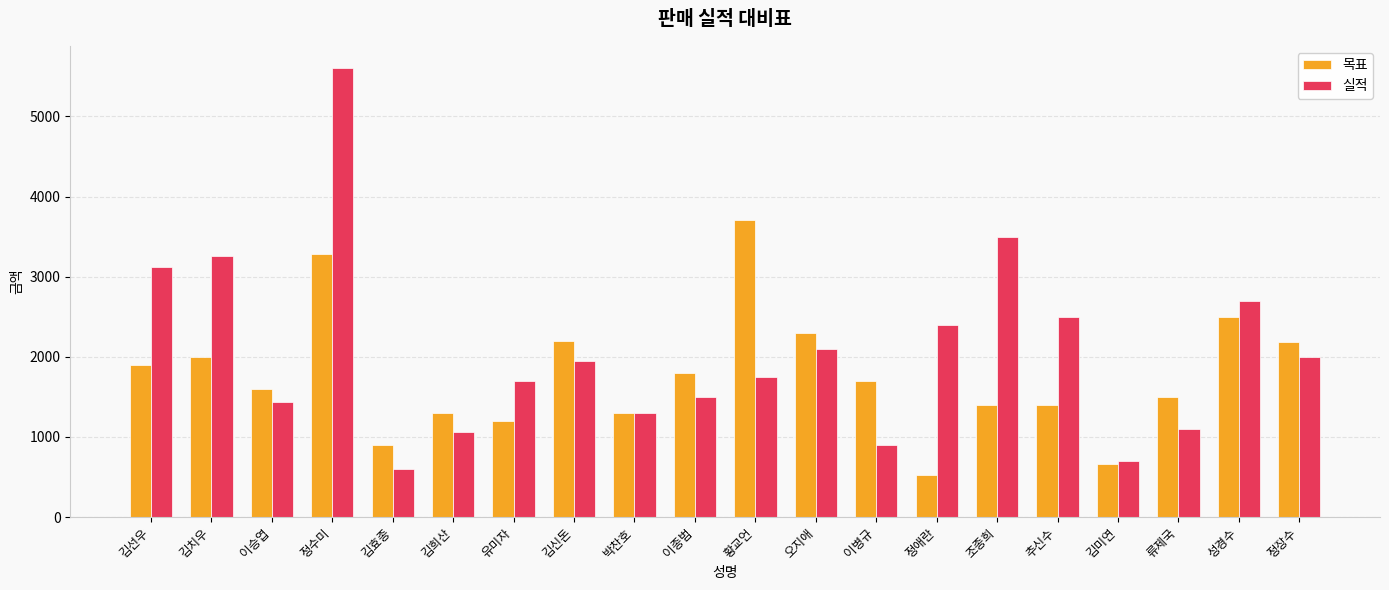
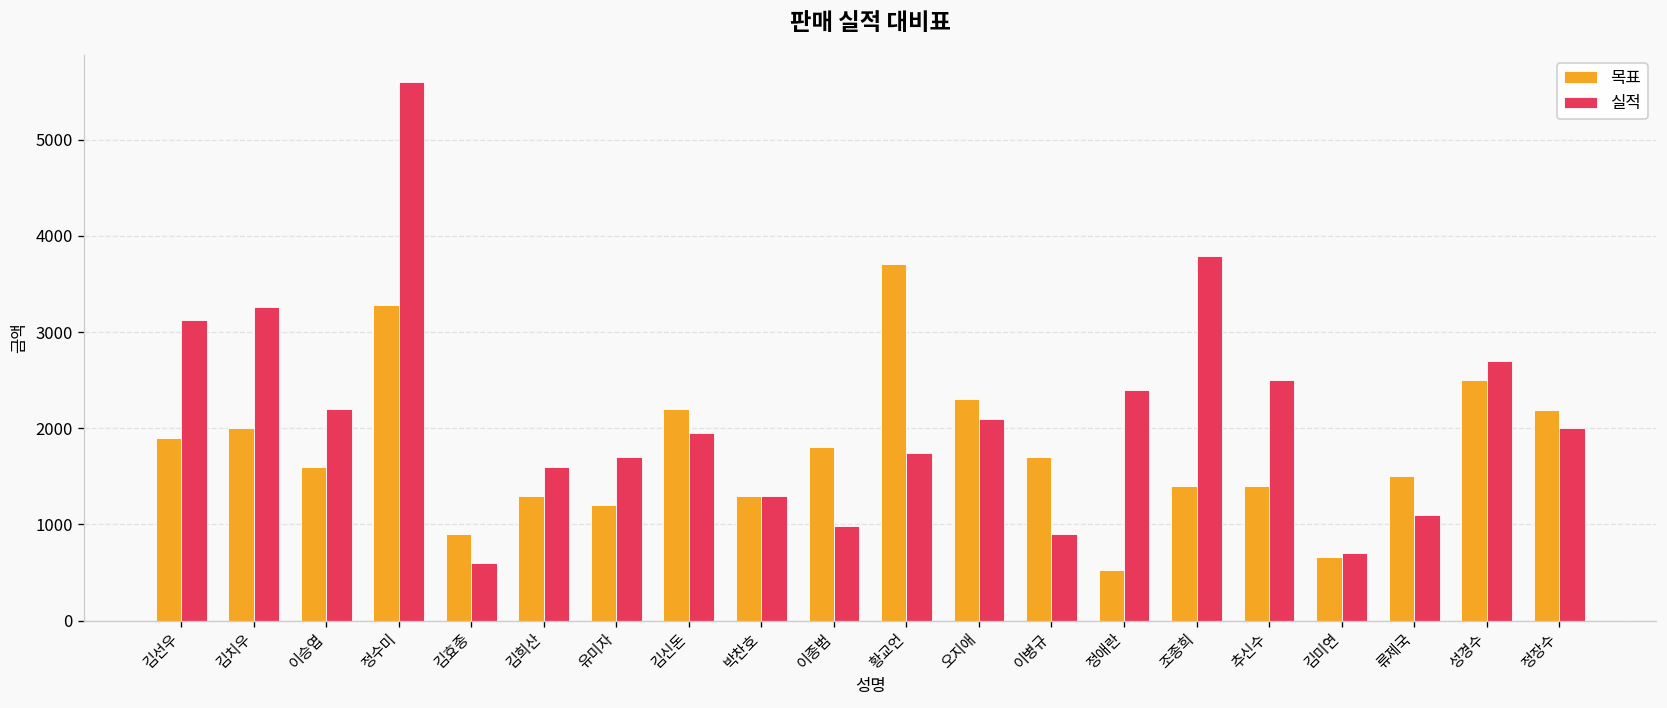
실적, 이승엽: 1400 -> 2200
실적, 김희산: 1100 -> 1600
실적, 이종범: 1500 -> 1000
실적, 조종희: 3500 -> 3800
